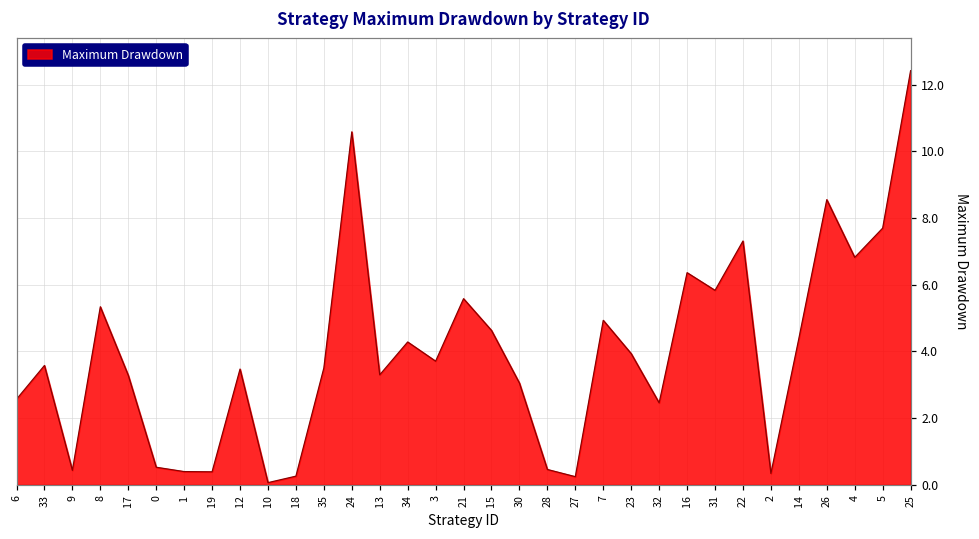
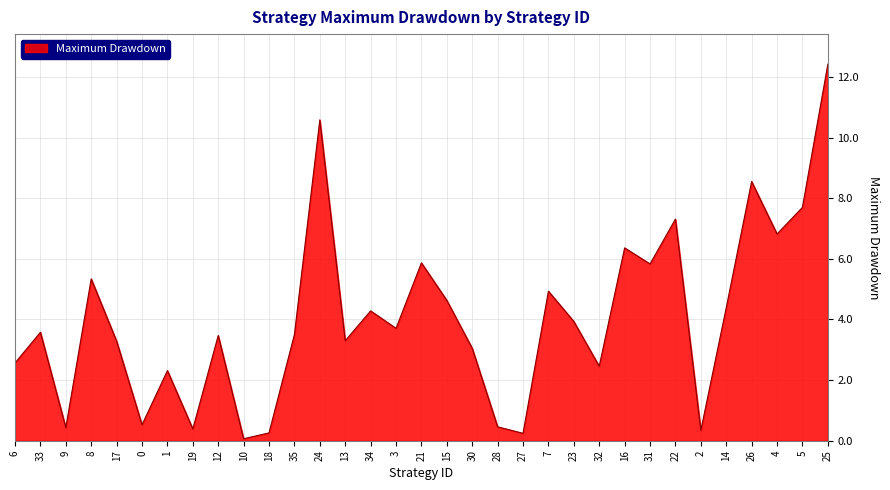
1: 0.4 -> 2.3
21: 5.6 -> 5.9
